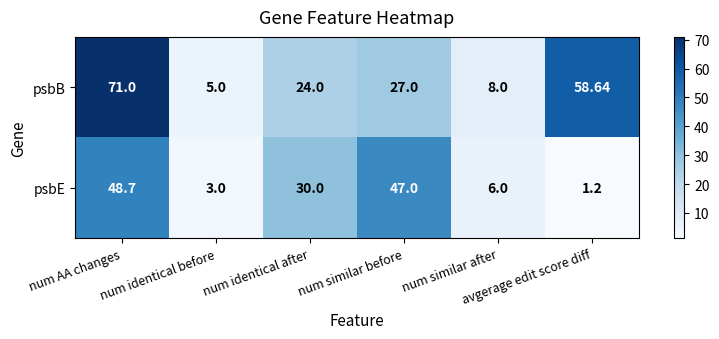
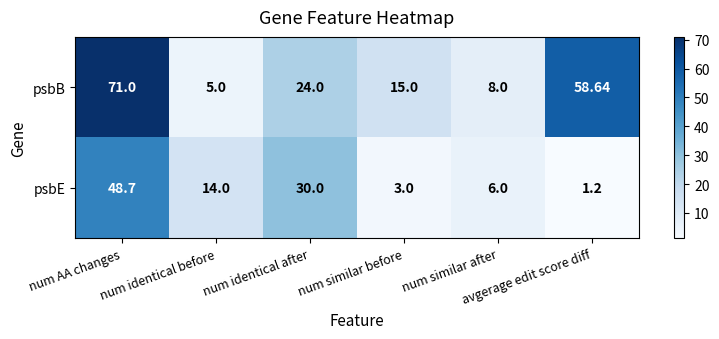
psbB, num similar before: 27.0 -> 15.0
psbE, num identical before: 3.0 -> 14.0
psbE, num similar before: 47.0 -> 3.0
